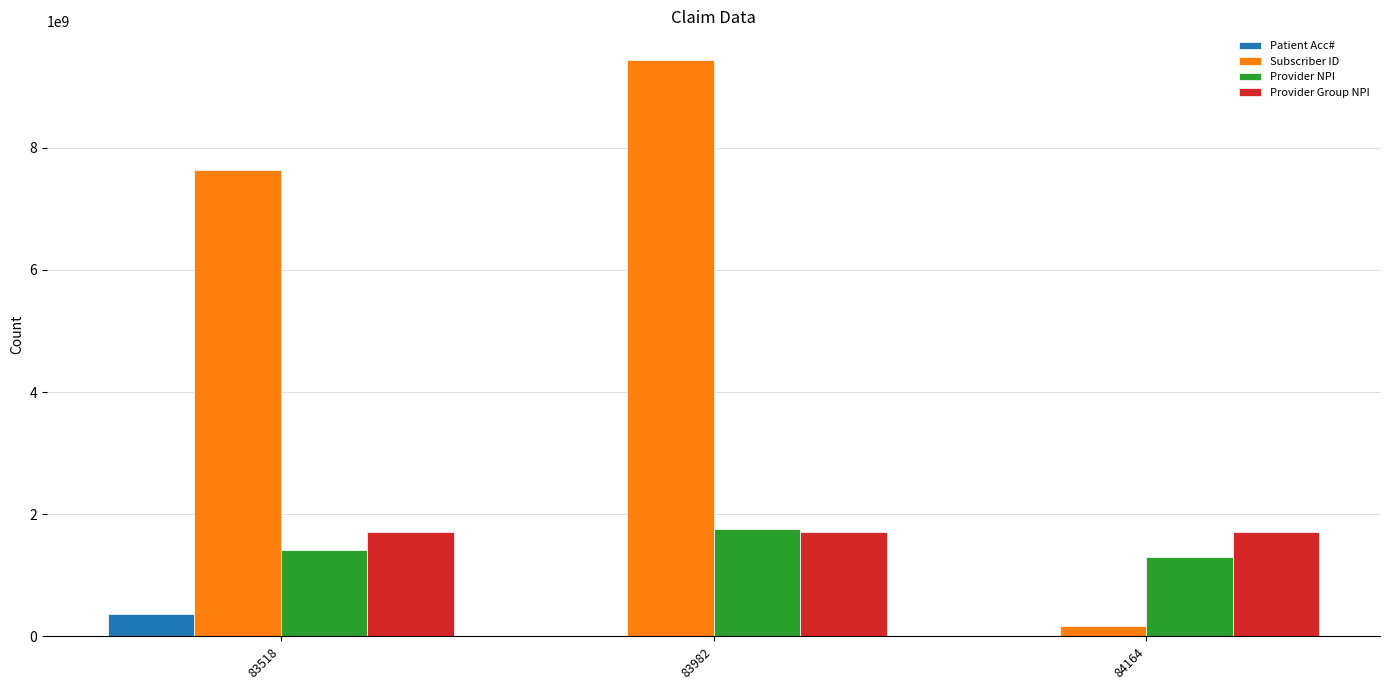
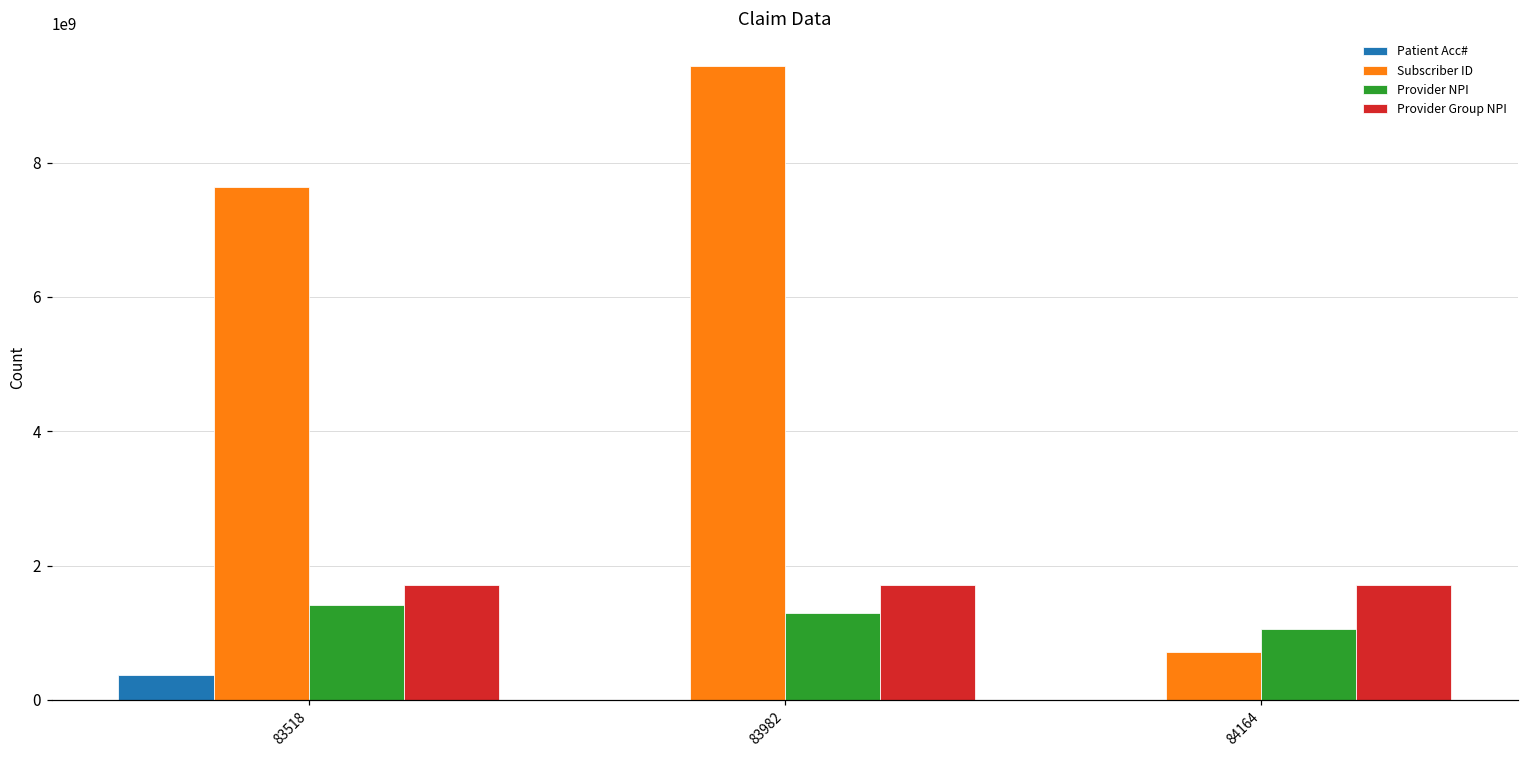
Provider NPI, 83982: 1800000000 -> 1300000000
Subscriber ID, 84164: 200000000 -> 700000000
Provider NPI, 84164: 1300000000 -> 1100000000
